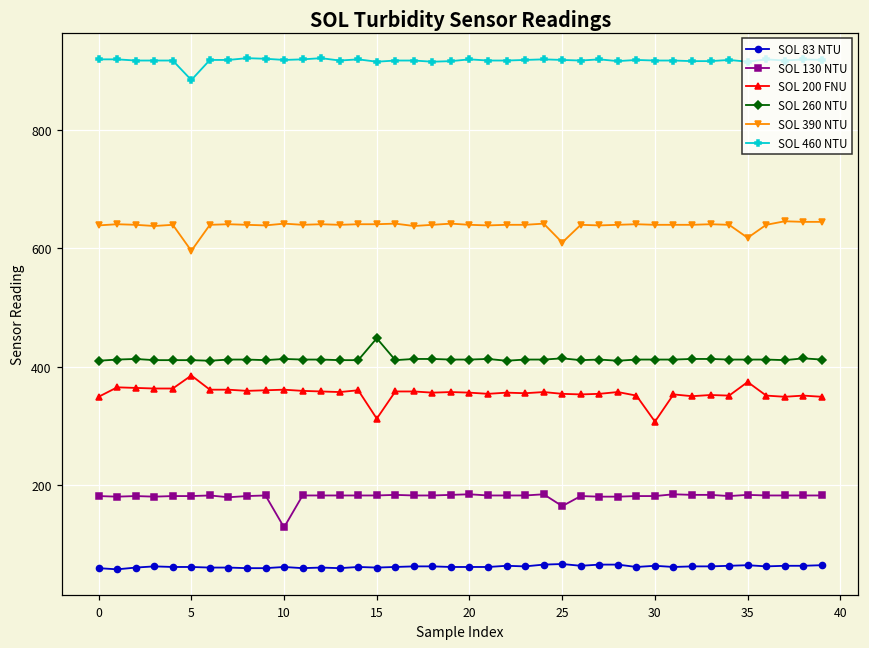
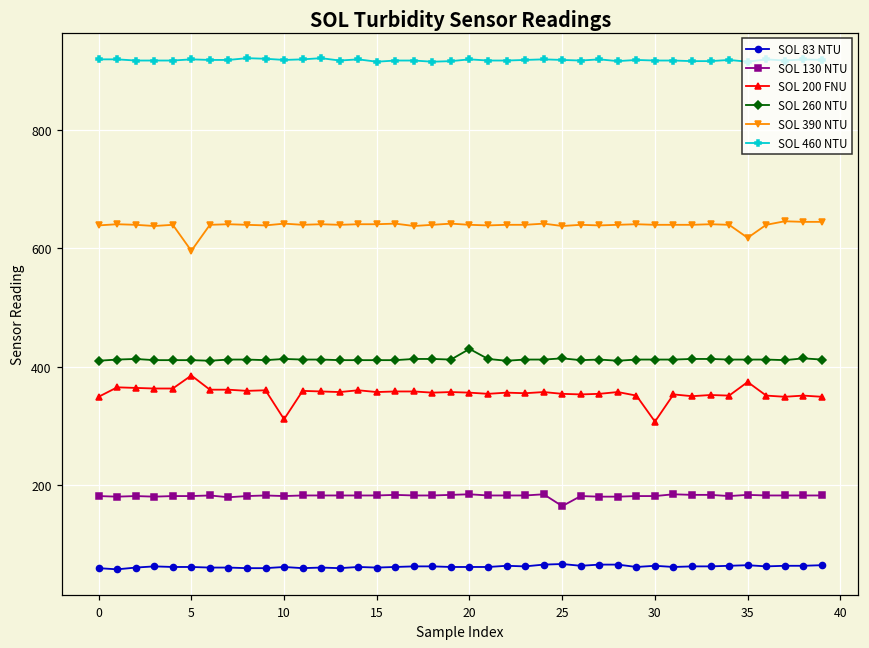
SOL 460 NTU, 5: 890 -> 920
SOL 130 NTU, 10: 130 -> 180
SOL 200 FNU, 10: 360 -> 310
SOL 200 FNU, 15: 310 -> 360
SOL 260 NTU, 15: 450 -> 410
SOL 260 NTU, 20: 410 -> 430
SOL 390 NTU, 25: 610 -> 640
